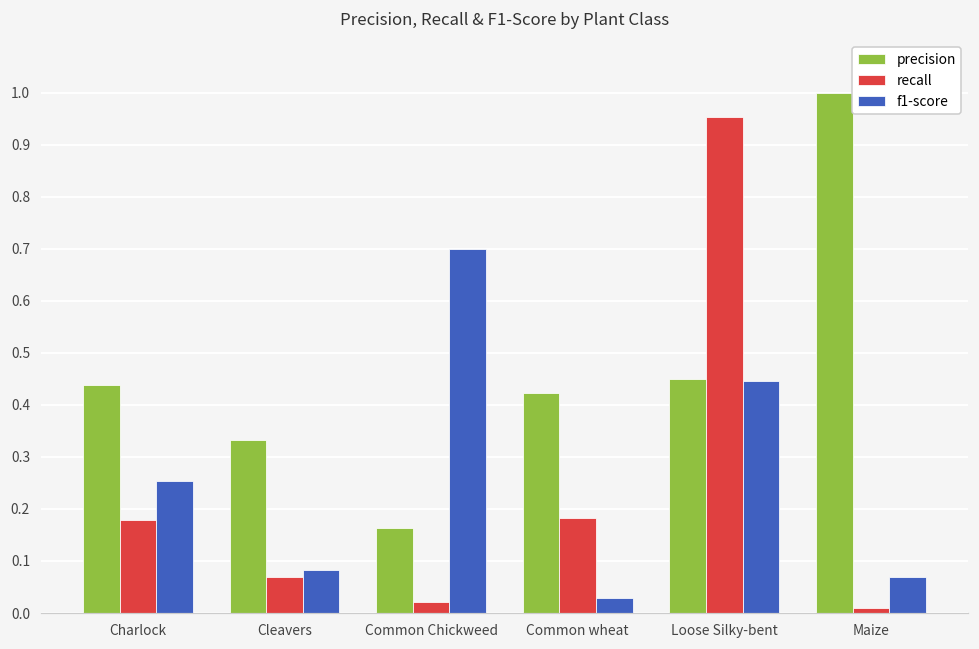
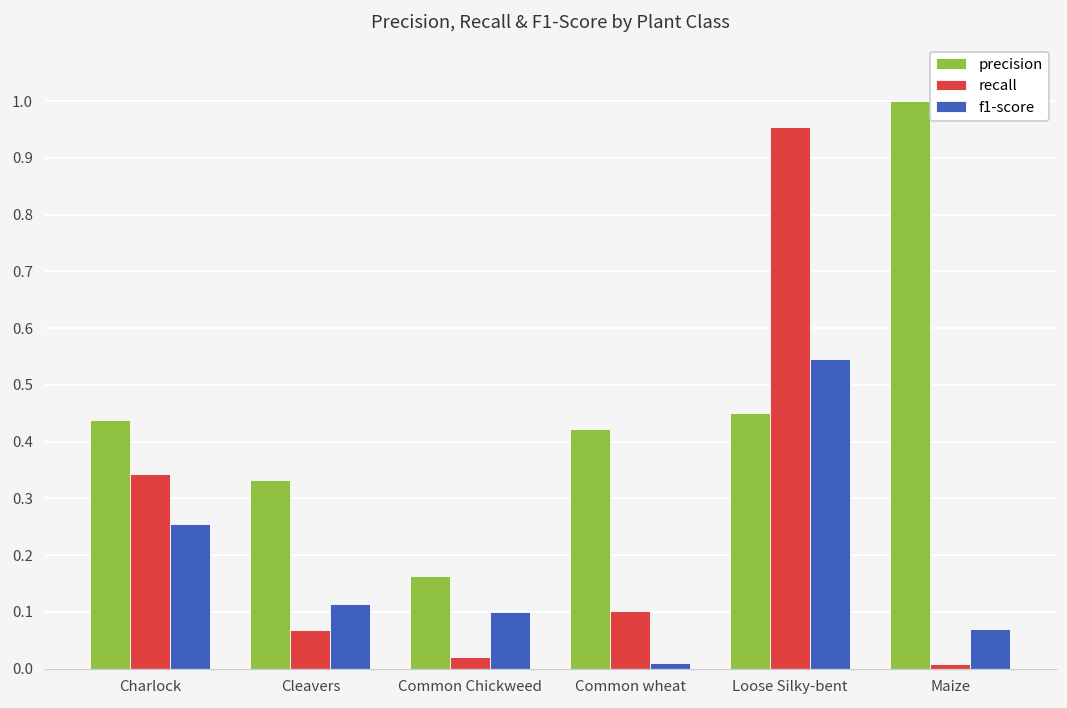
recall, Charlock: 0.18 -> 0.34
f1-score, Cleavers: 0.08 -> 0.11
f1-score, Common Chickweed: 0.7 -> 0.1
recall, Common wheat: 0.18 -> 0.10
f1-score, Common wheat: 0.03 -> 0.01
f1-score, Loose Silky-bent: 0.45 -> 0.55
